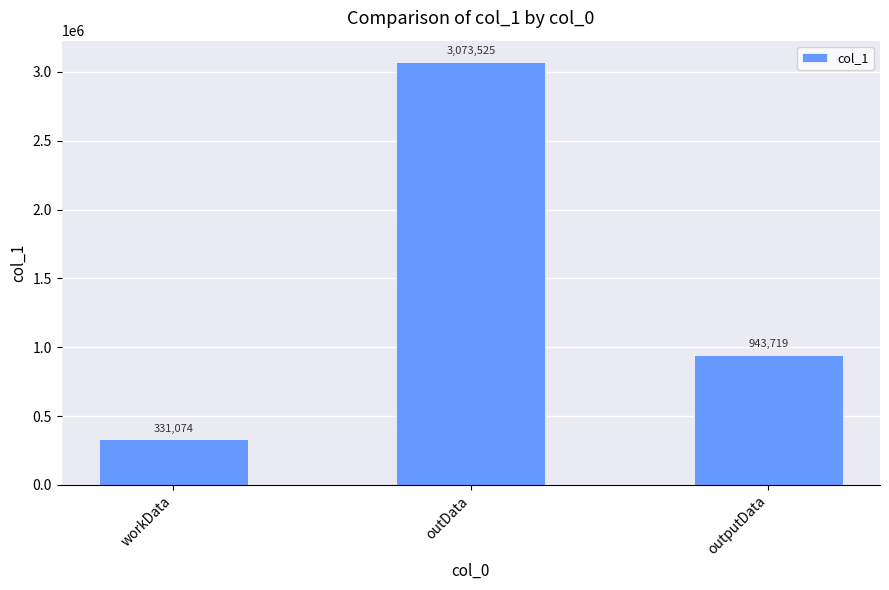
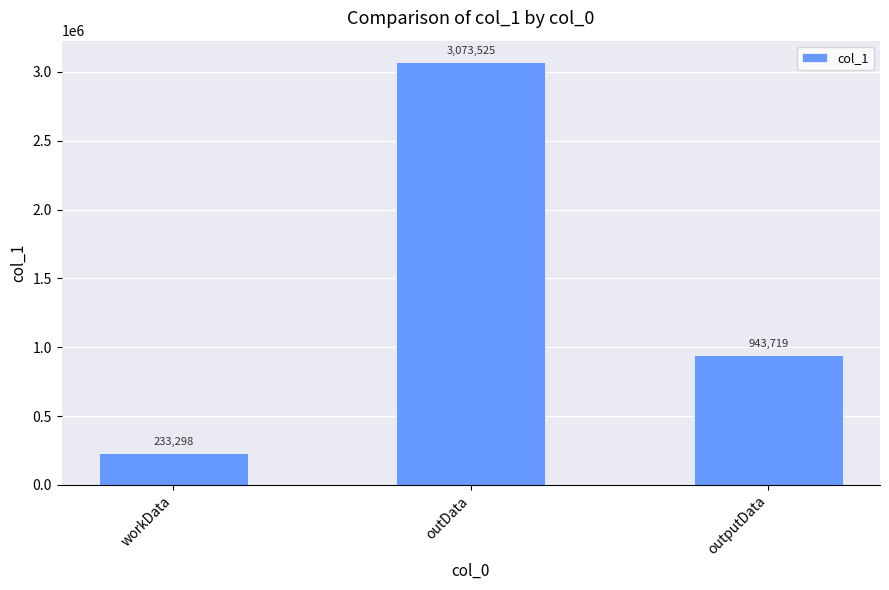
workData: 331,074 -> 233,298
